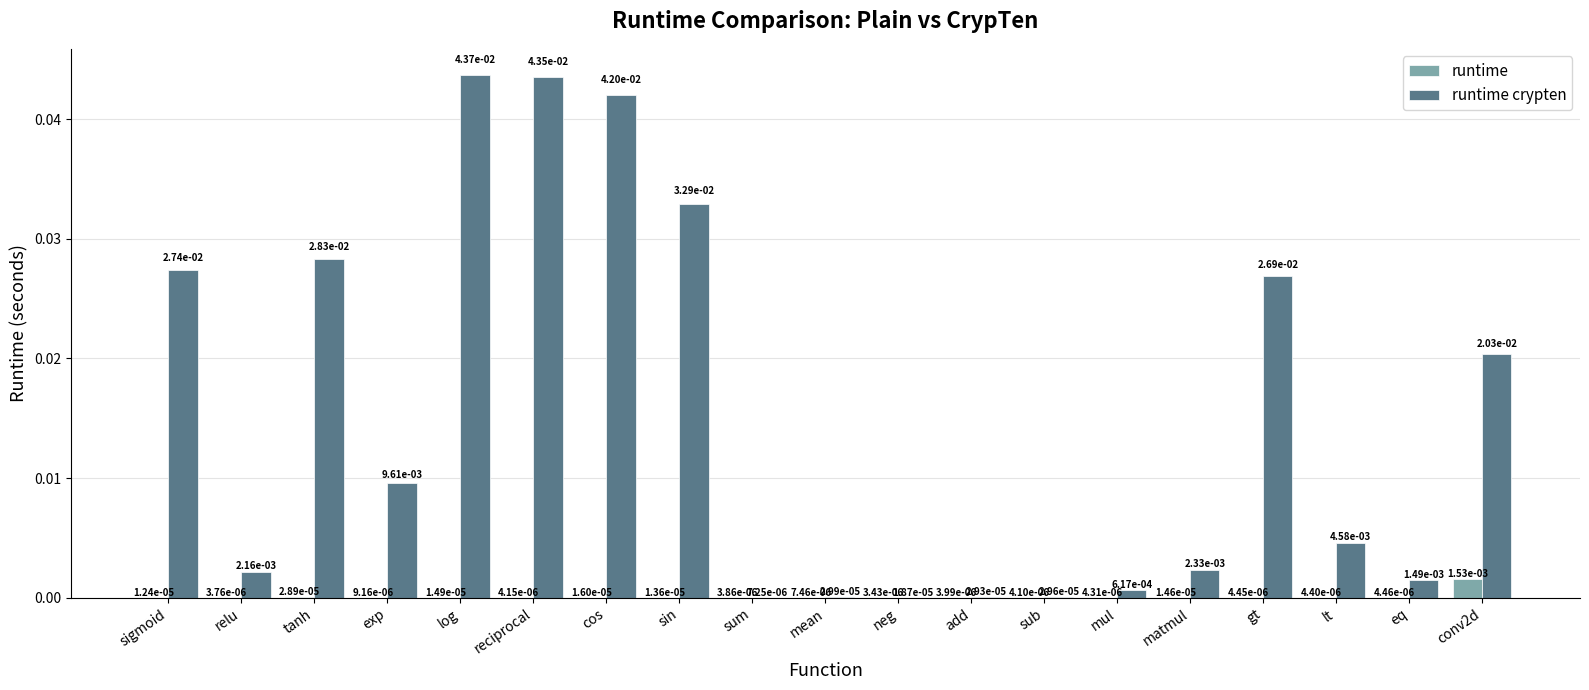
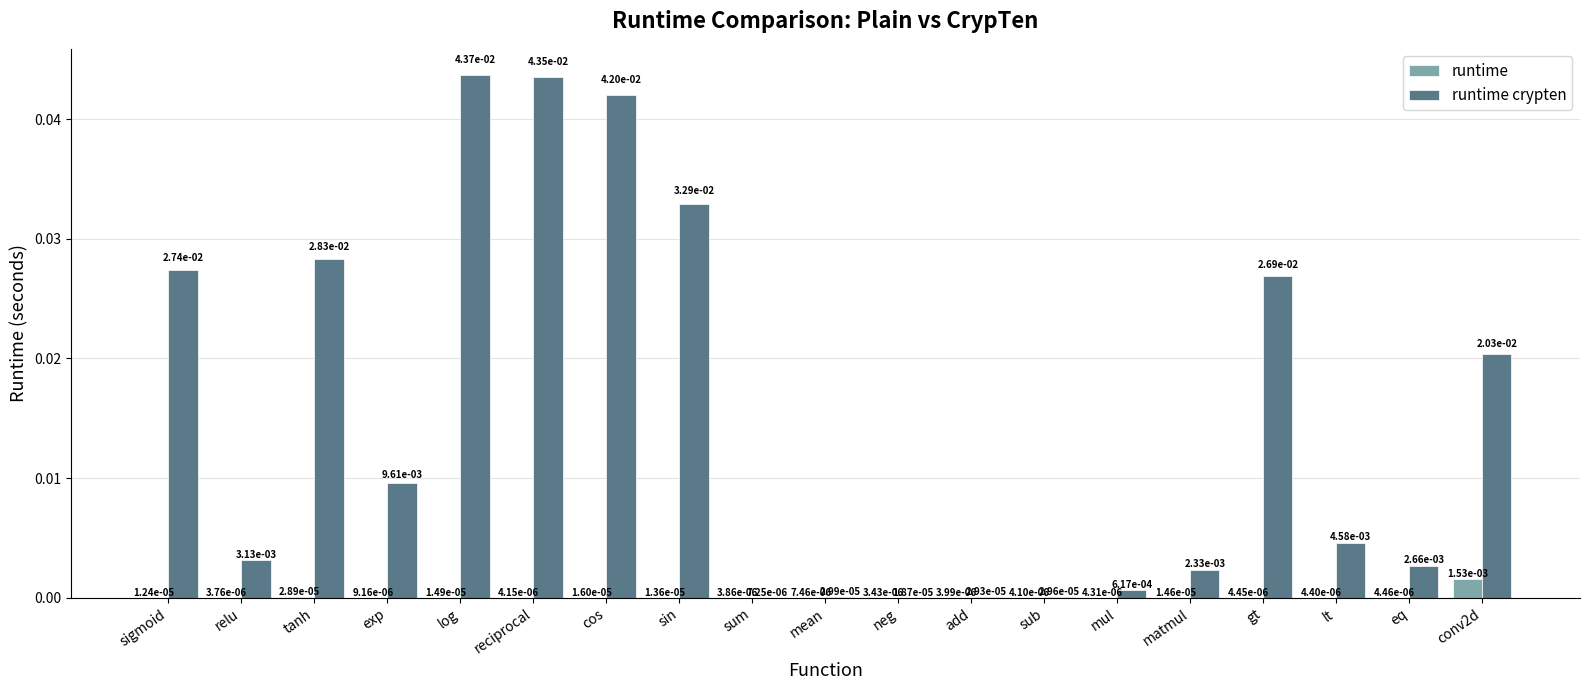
runtime crypten, relu: 2.16e-03 -> 3.13e-03
runtime crypten, eq: 1.49e-03 -> 2.66e-03
